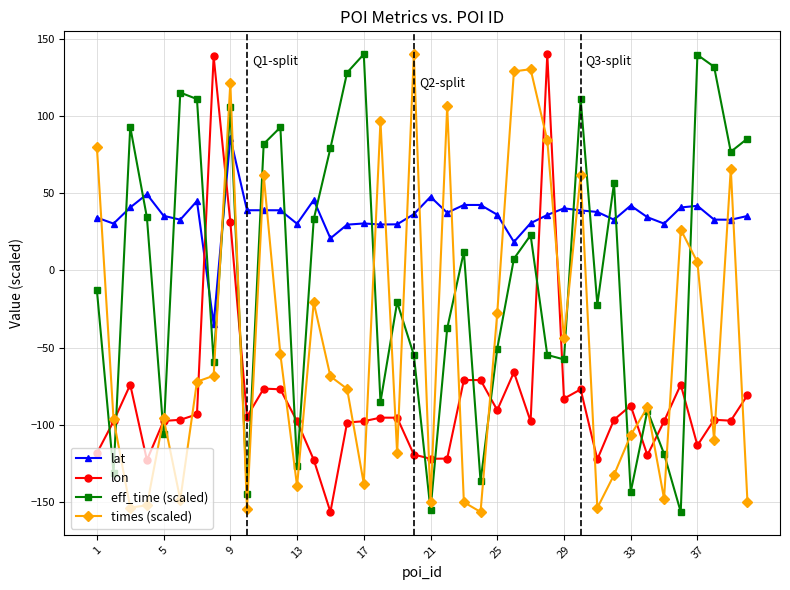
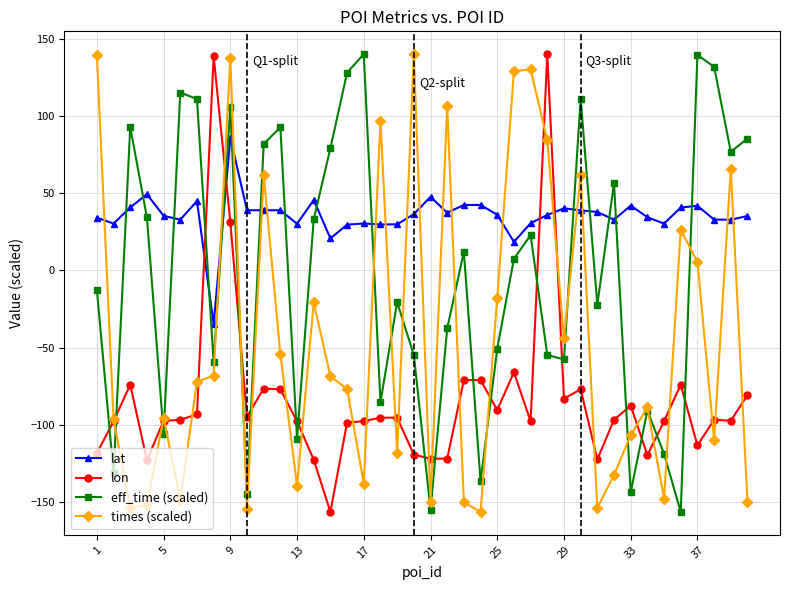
times (scaled), 1: 80 -> 139
times (scaled), 9: 121 -> 137
eff_time (scaled), 13: -127 -> -109
times (scaled), 25: -28 -> -18
